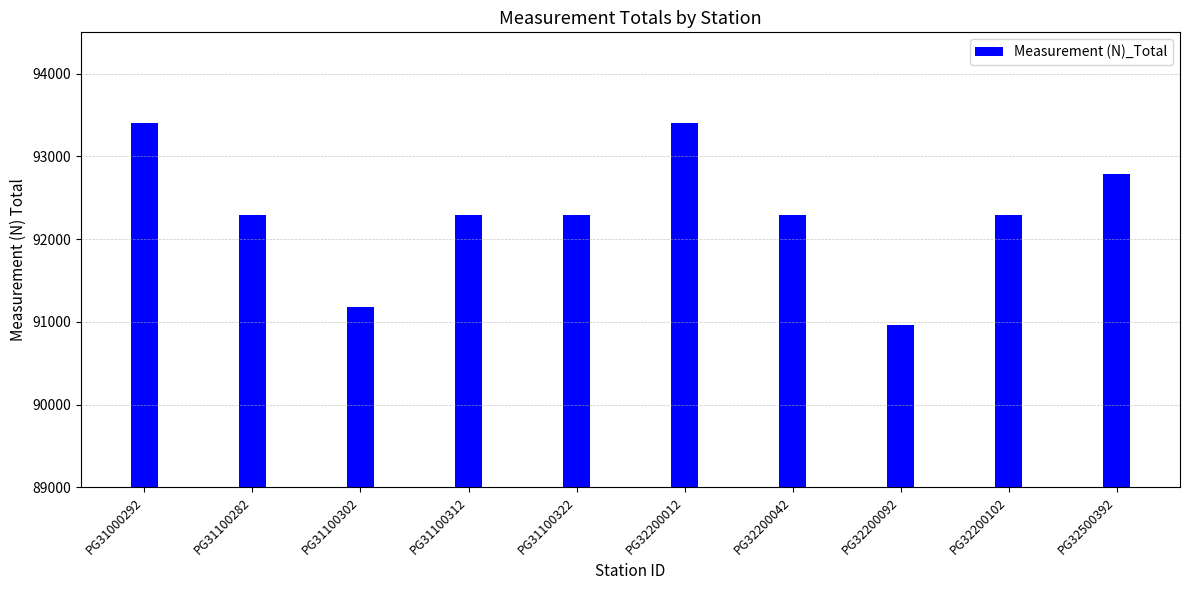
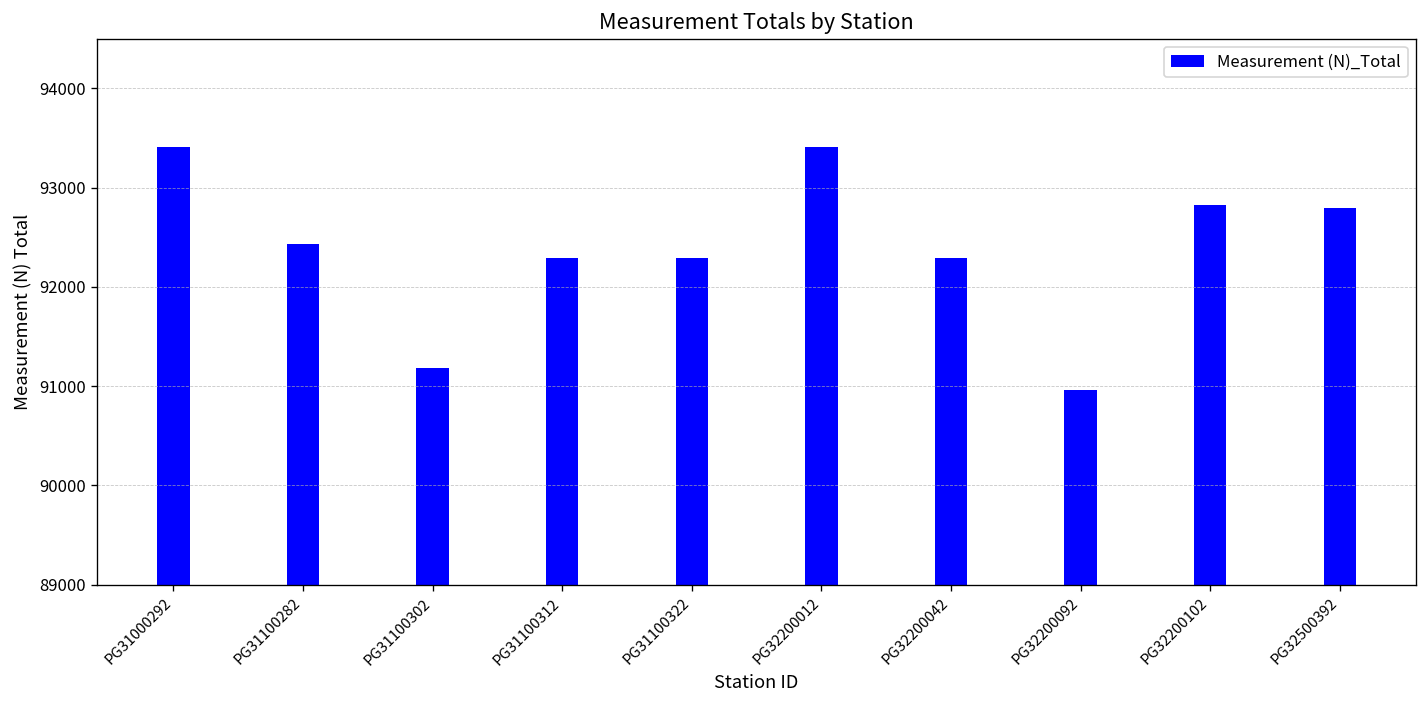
PG31100282: 92300 -> 92400
PG32200102: 92300 -> 92800
